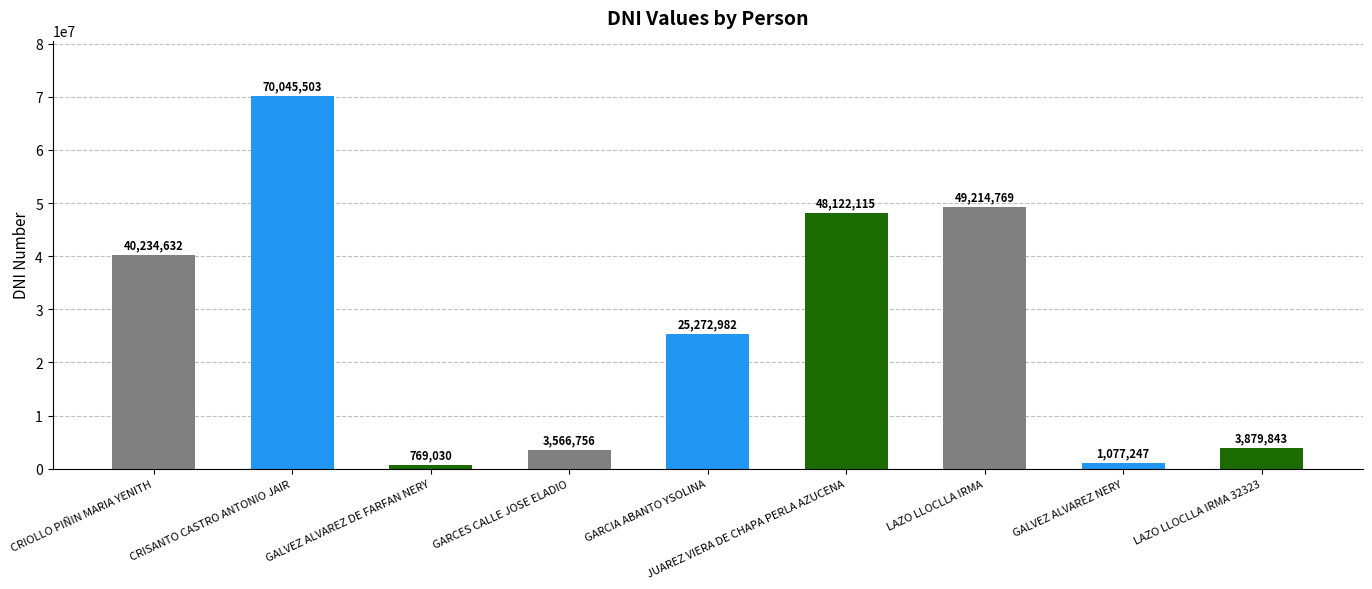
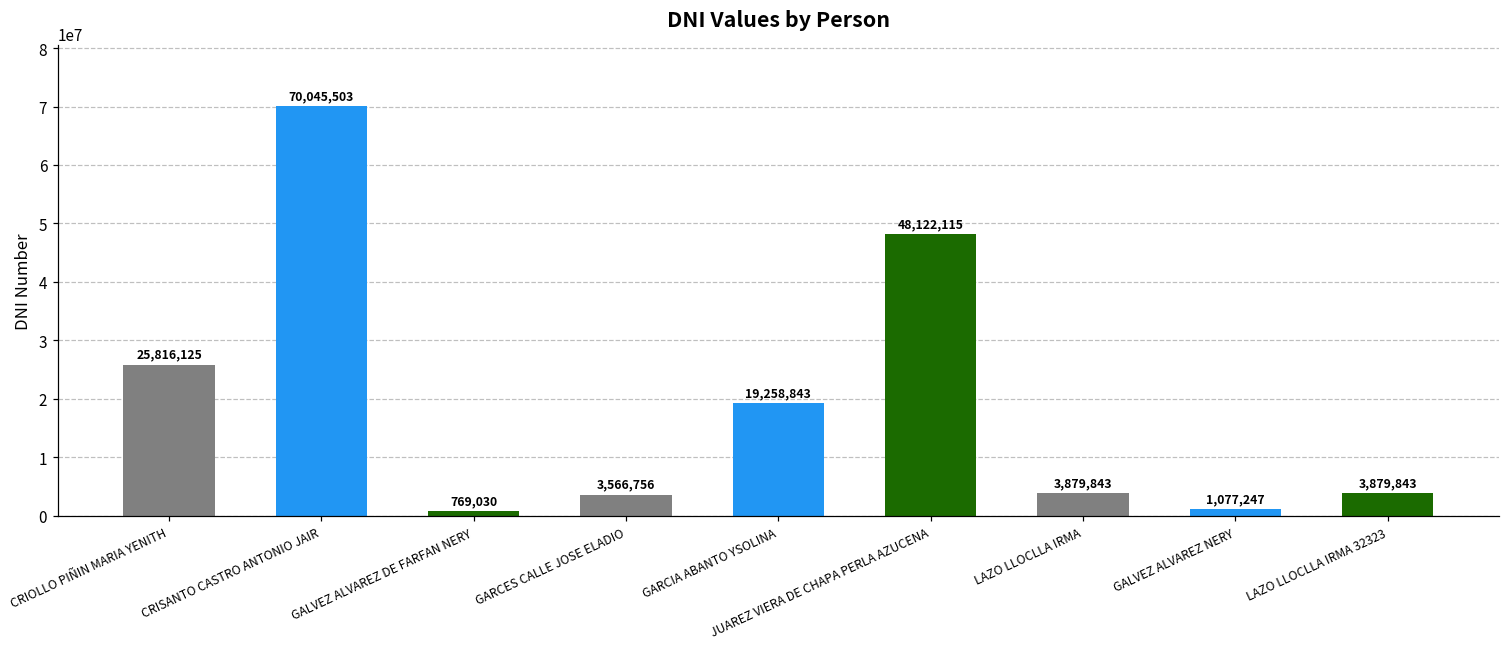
CRIOLLO PIÑIN MARIA YENITH: 40,234,632 -> 25,816,125
GARCIA ABANTO YSOLINA: 25,272,982 -> 19,258,843
LAZO LLOCLLA IRMA: 49,214,769 -> 3,879,843
